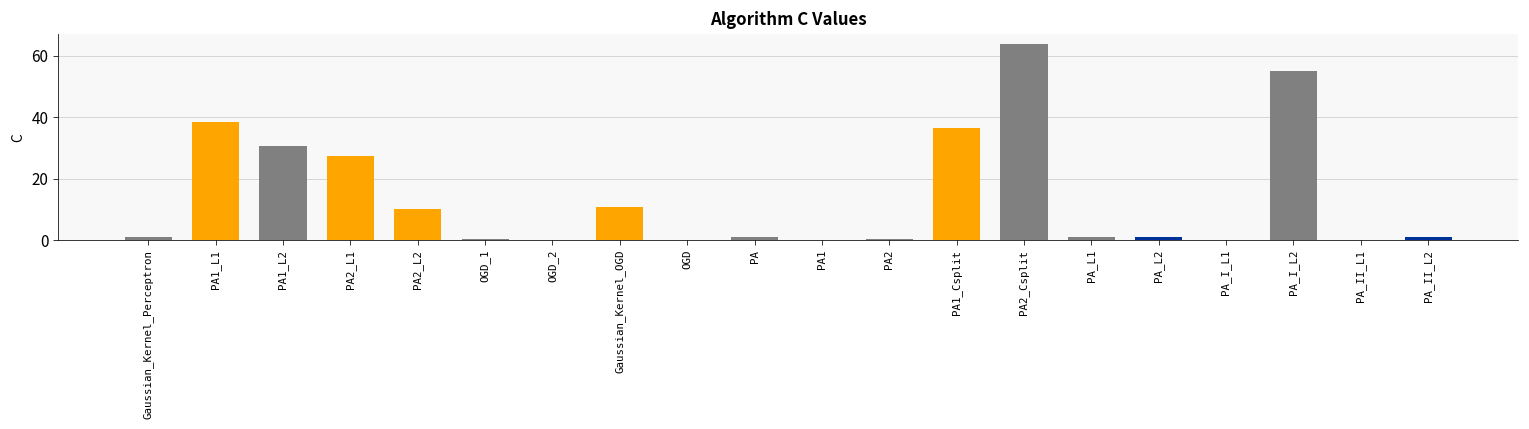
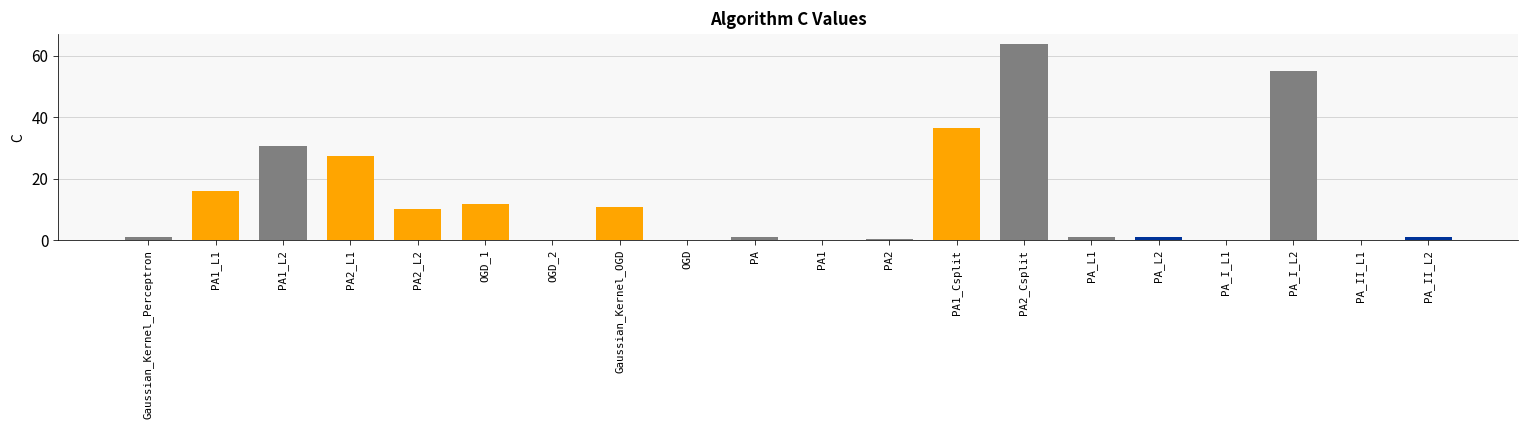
PA1_L1: 39 -> 16
OGD_1: 0 -> 12
